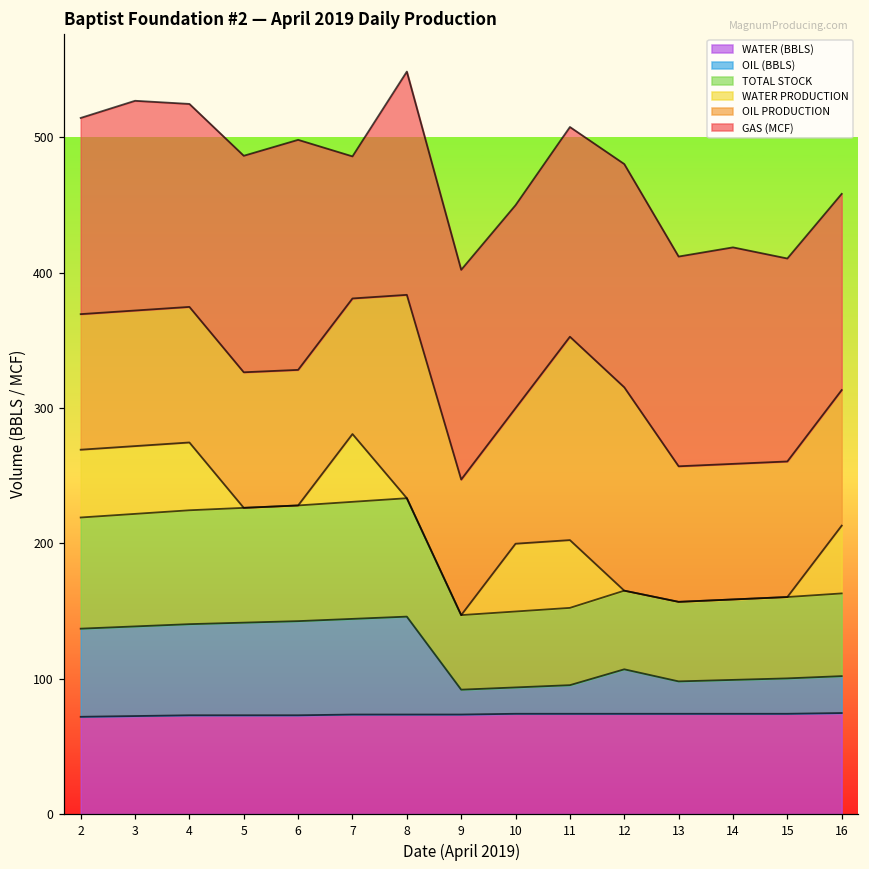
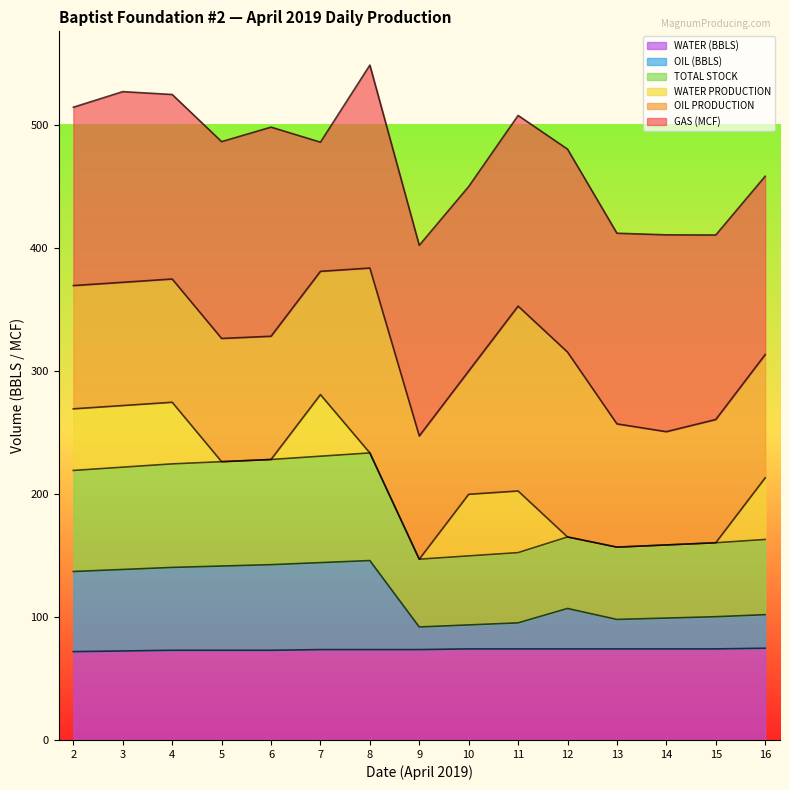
OIL PRODUCTION, 14: 100 -> 92
